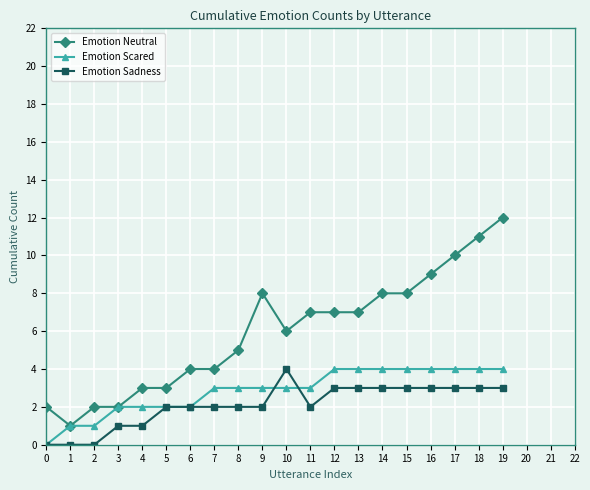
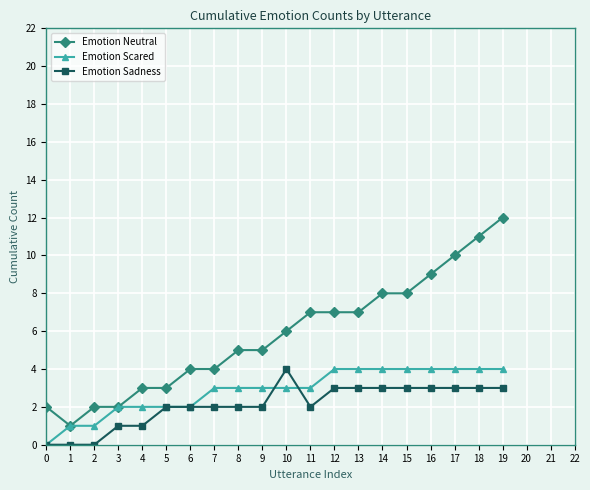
Emotion Neutral, 9: 8 -> 5
